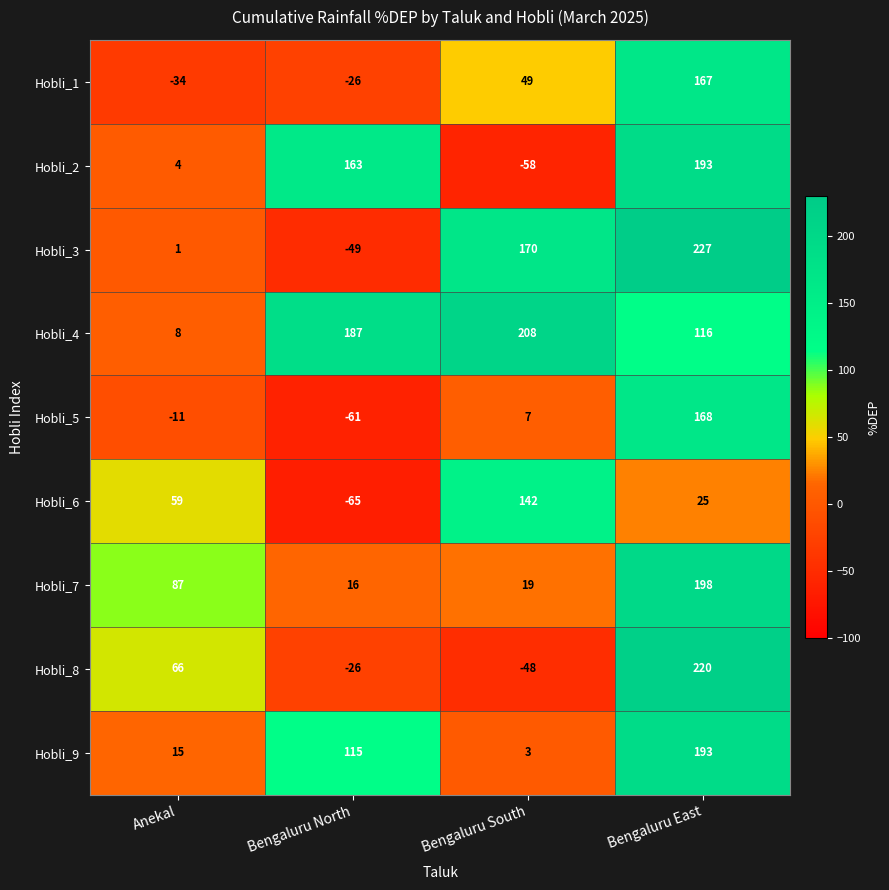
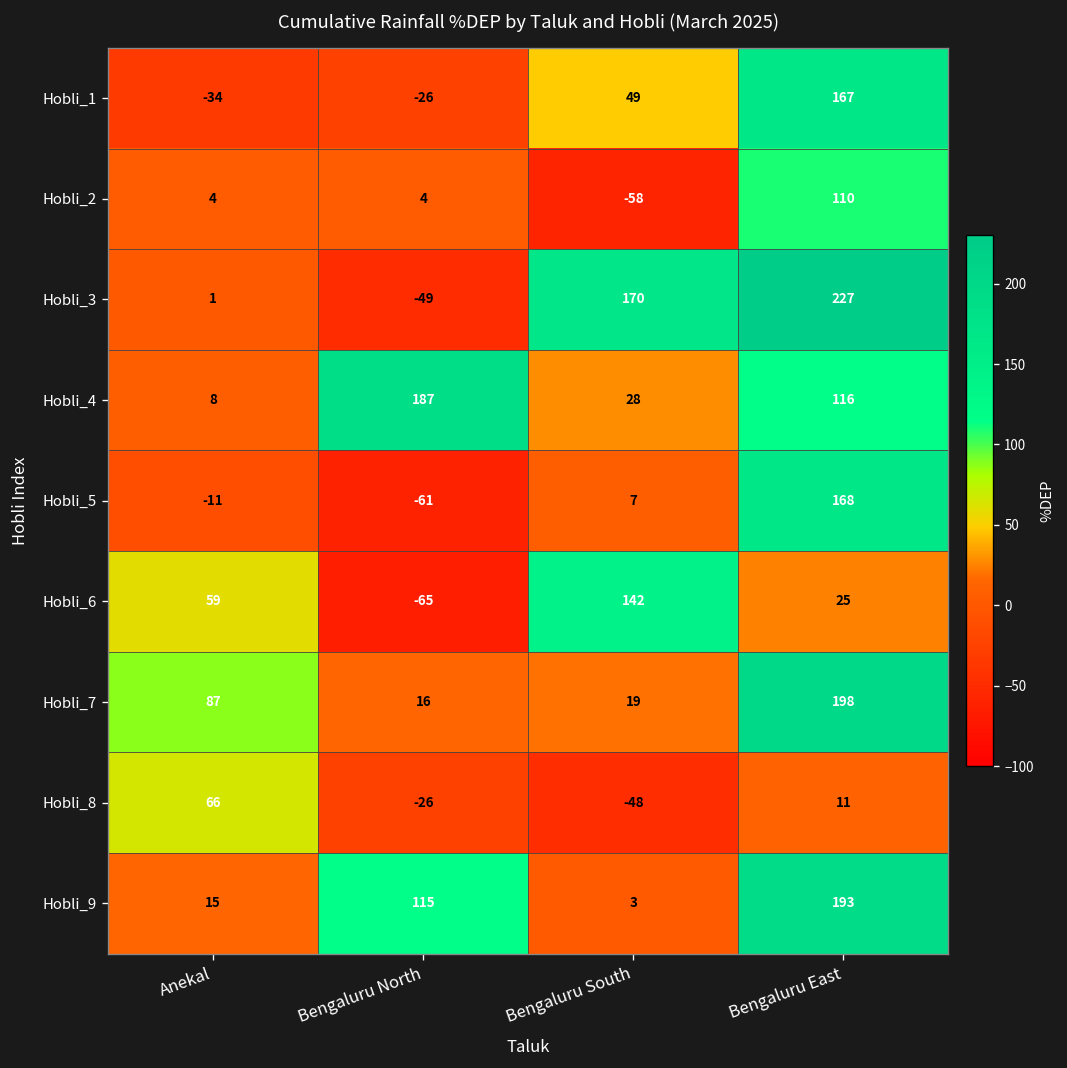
Hobli_2, Bengaluru North: 163 -> 4
Hobli_2, Bengaluru East: 193 -> 110
Hobli_4, Bengaluru South: 208 -> 28
Hobli_8, Bengaluru East: 220 -> 11
